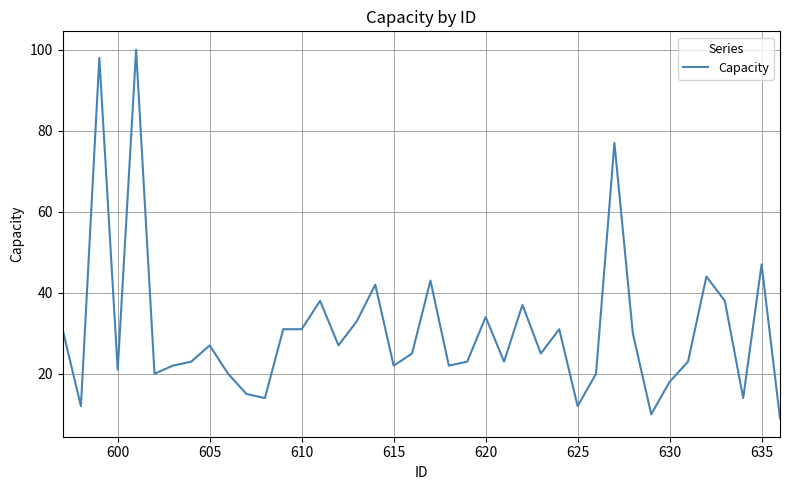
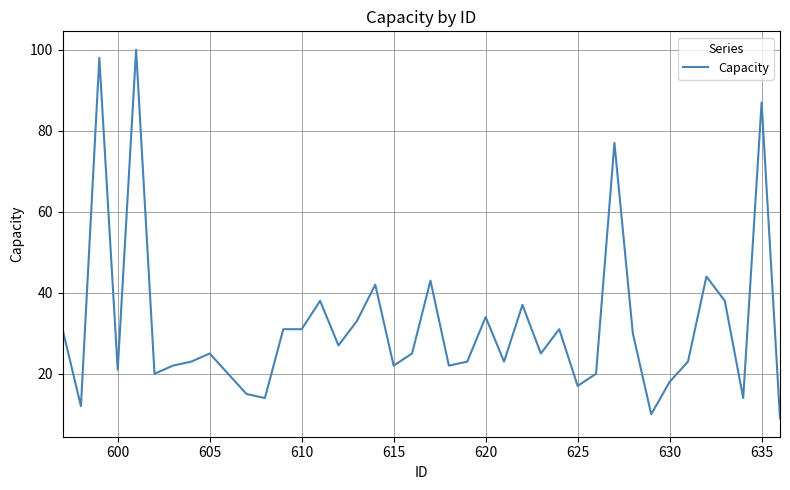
605: 27 -> 25
625: 12 -> 17
635: 47 -> 87
